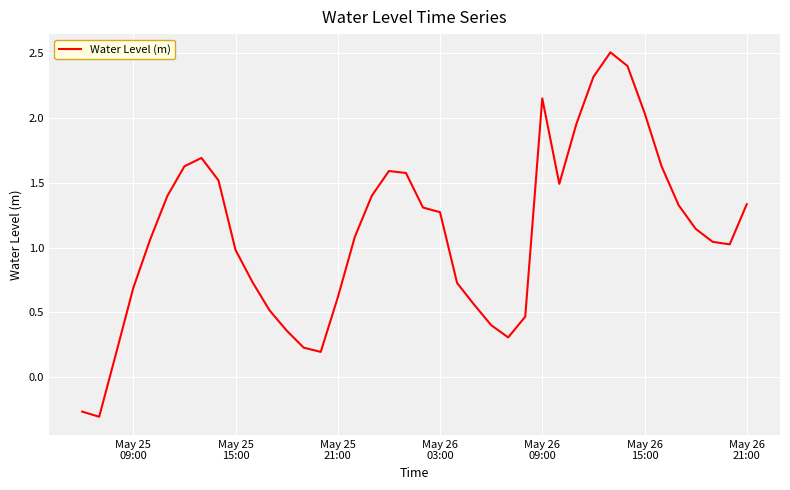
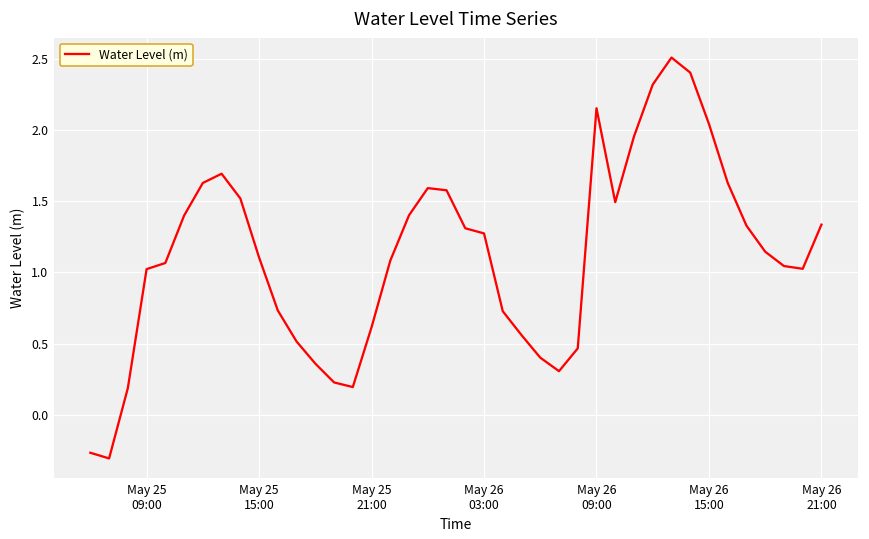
May 25 09:00: 0.69 -> 1.02
May 25 15:00: 0.98 -> 1.10
